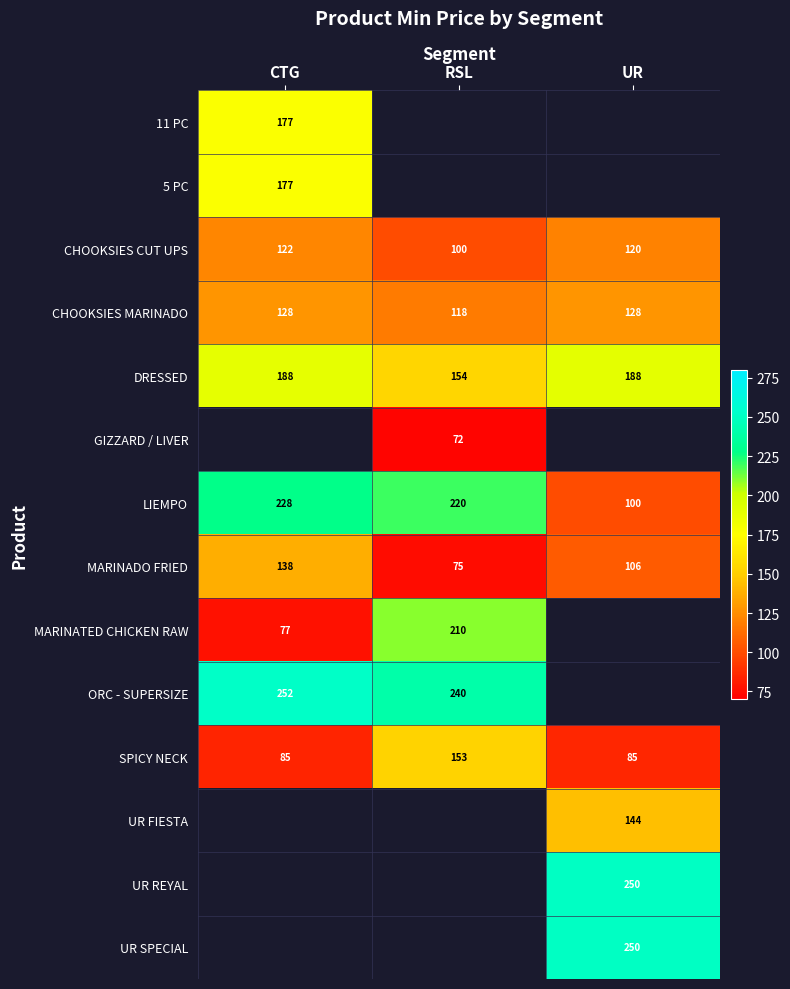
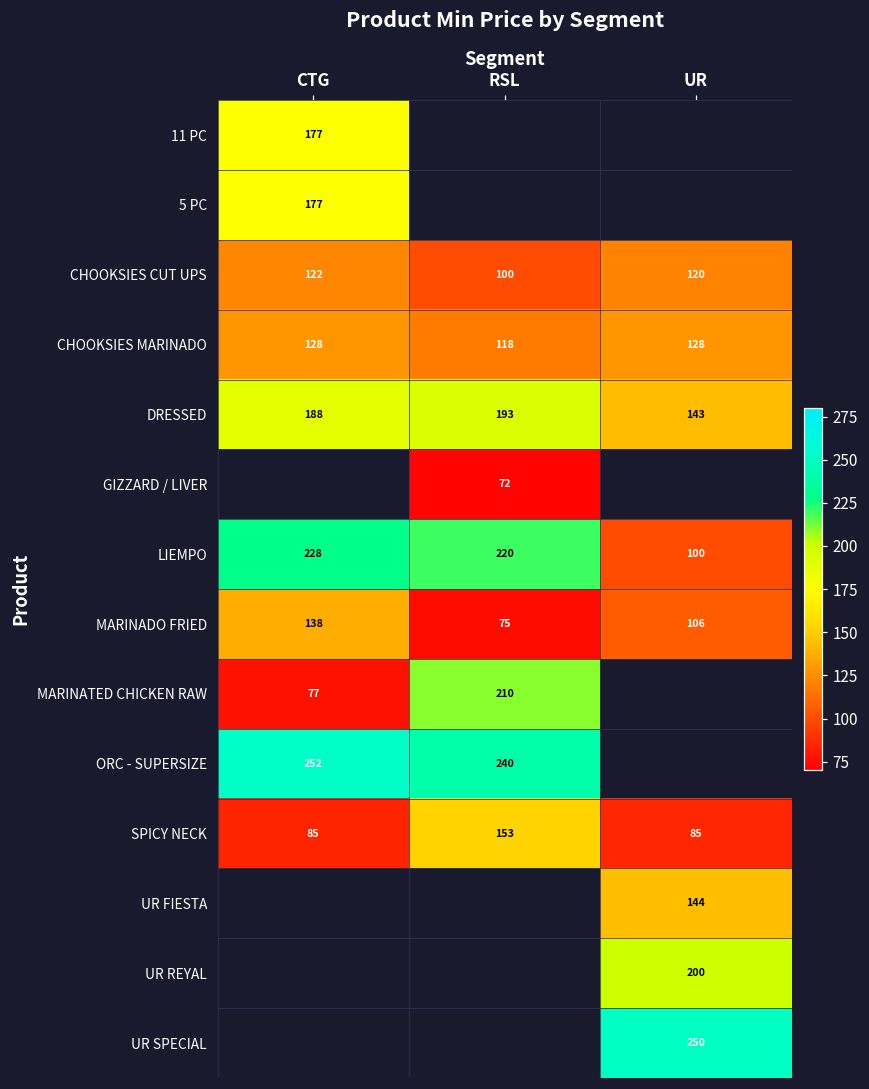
DRESSED, RSL: 154 -> 193
DRESSED, UR: 188 -> 143
UR REYAL, UR: 250 -> 200
